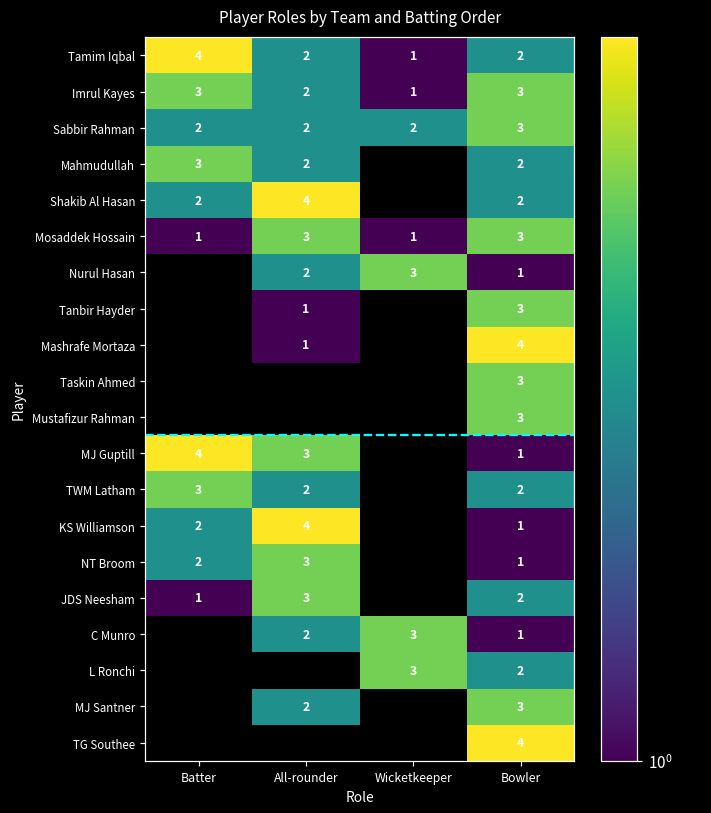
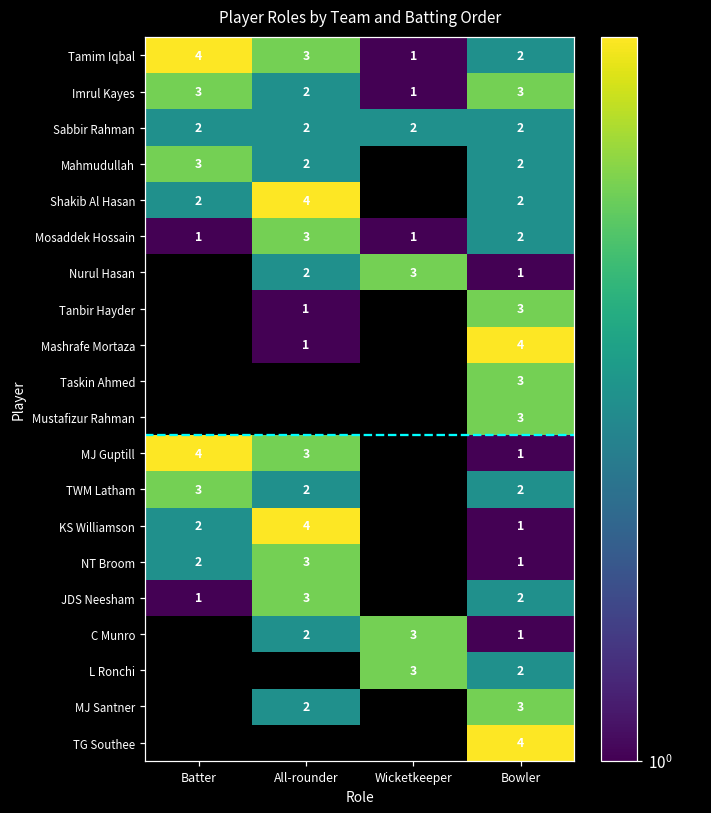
Tamim Iqbal, All-rounder: 2 -> 3
Sabbir Rahman, Bowler: 3 -> 2
Mosaddek Hossain, Bowler: 3 -> 2
